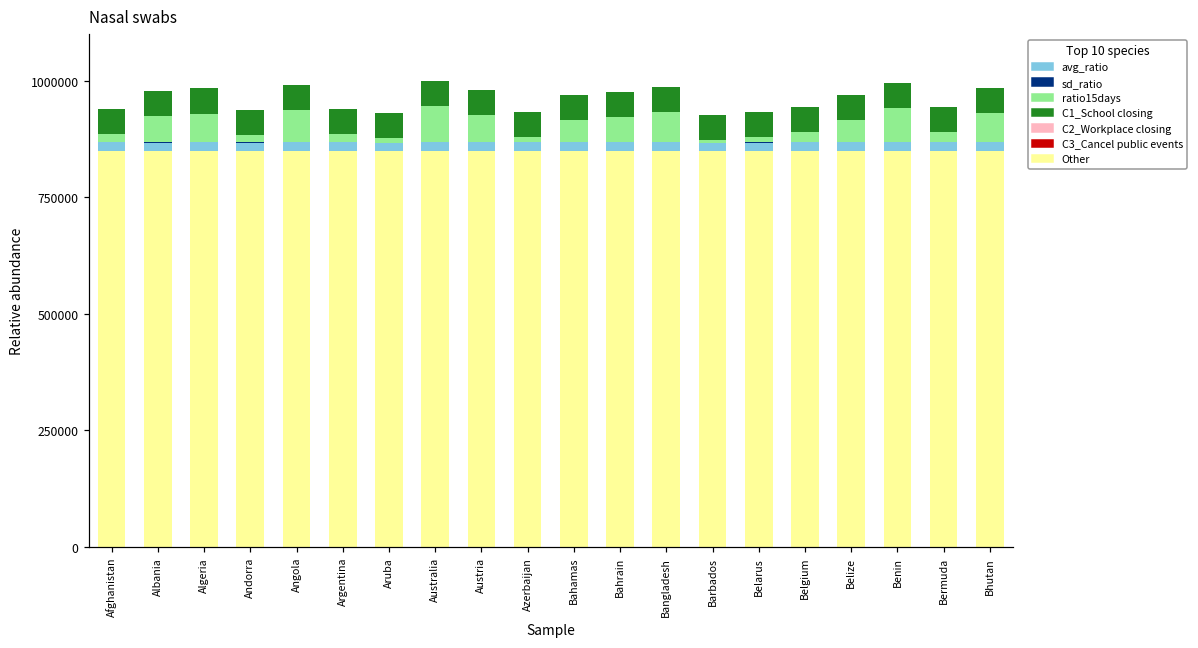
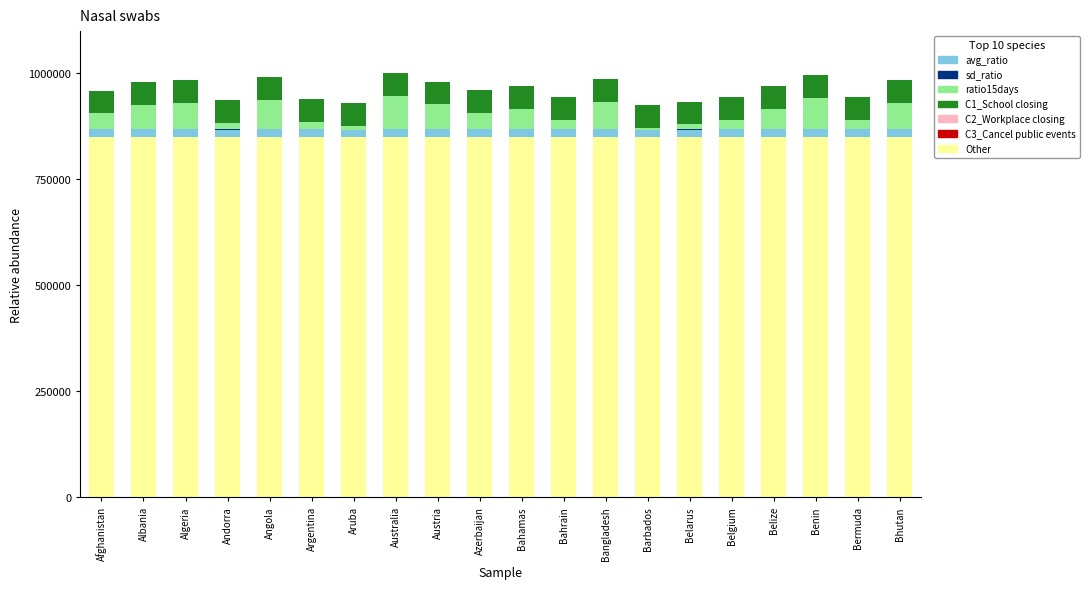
ratio15days, Afghanistan: 20000 -> 40000
ratio15days, Azerbaijan: 10000 -> 40000
ratio15days, Bahrain: 50000 -> 20000
